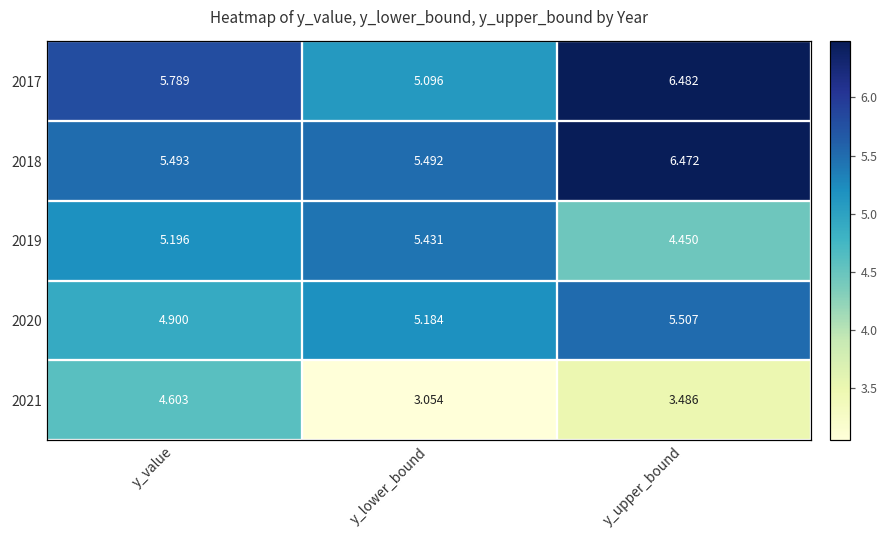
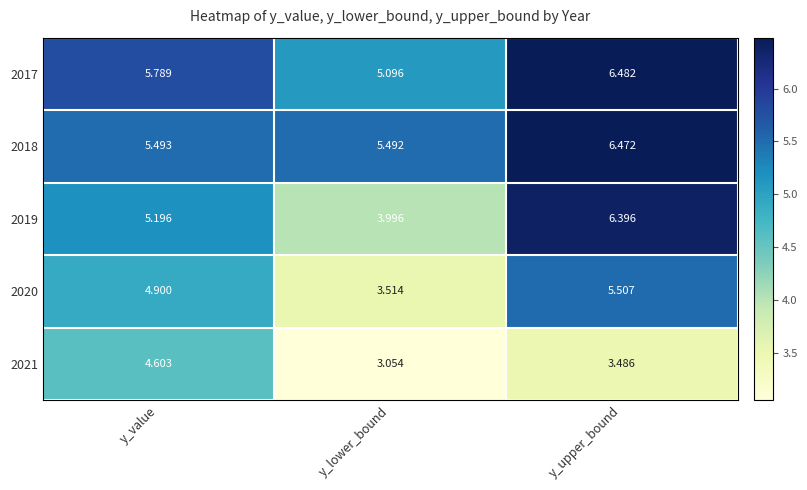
2019, y_lower_bound: 5.431 -> 3.996
2019, y_upper_bound: 4.450 -> 6.396
2020, y_lower_bound: 5.184 -> 3.514
